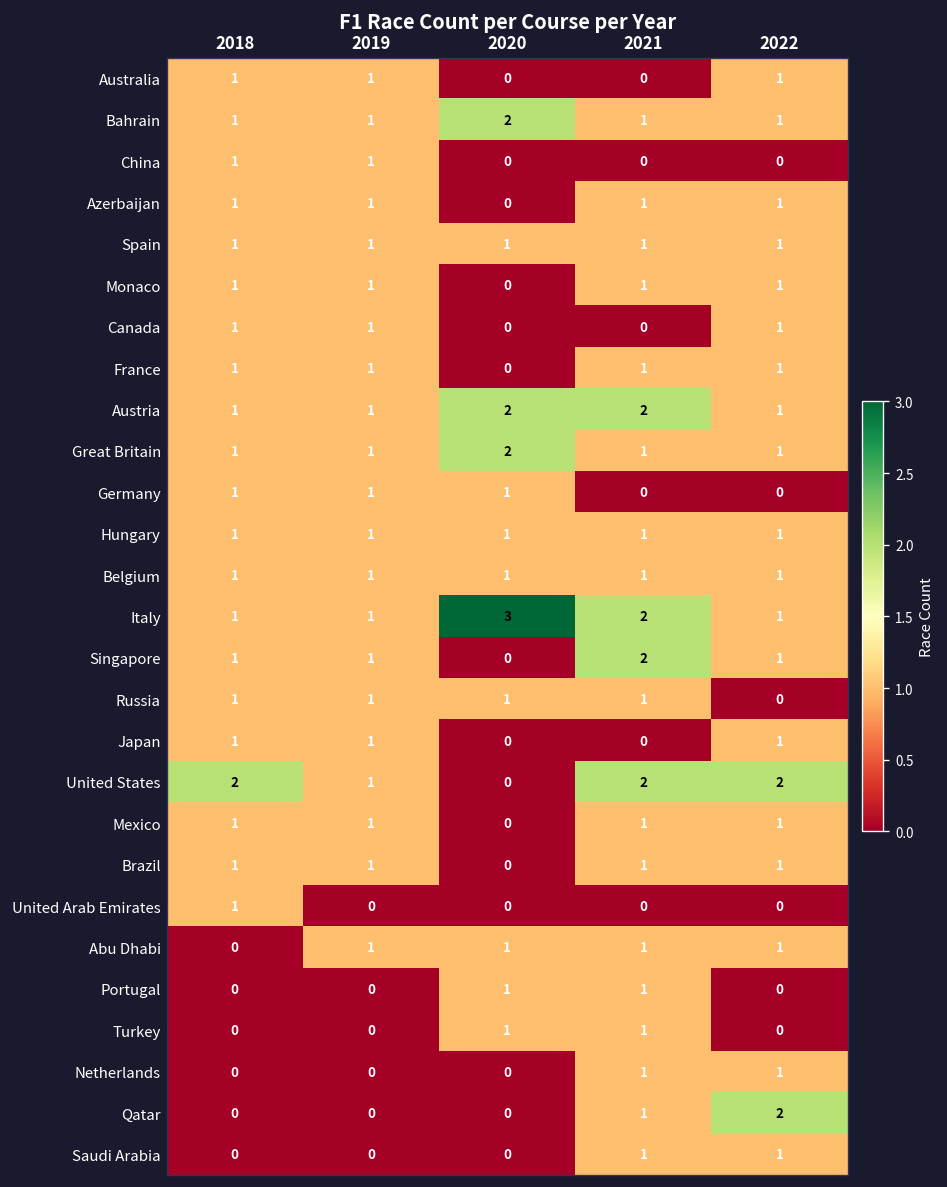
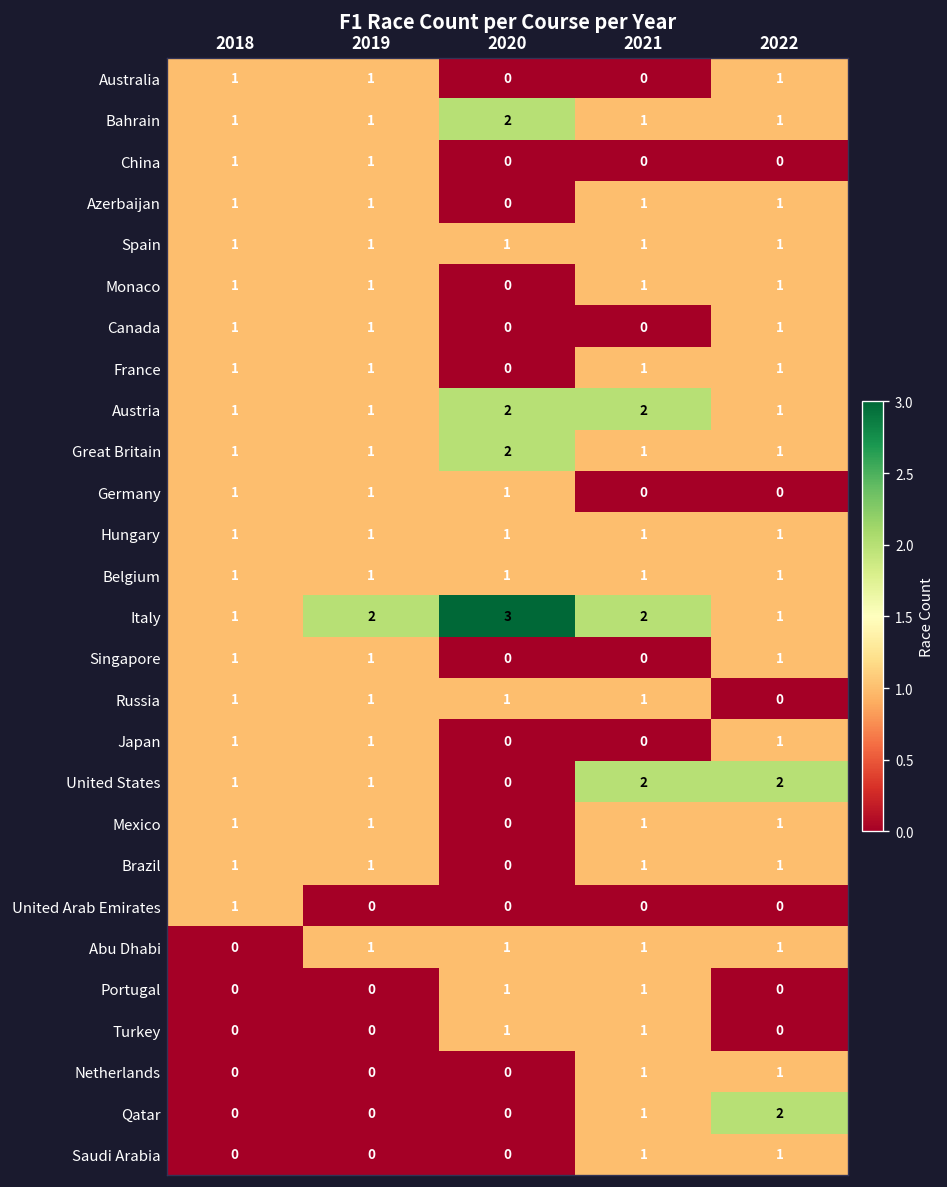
Italy, 2019: 1 -> 2
Singapore, 2021: 2 -> 0
United States, 2018: 2 -> 1
